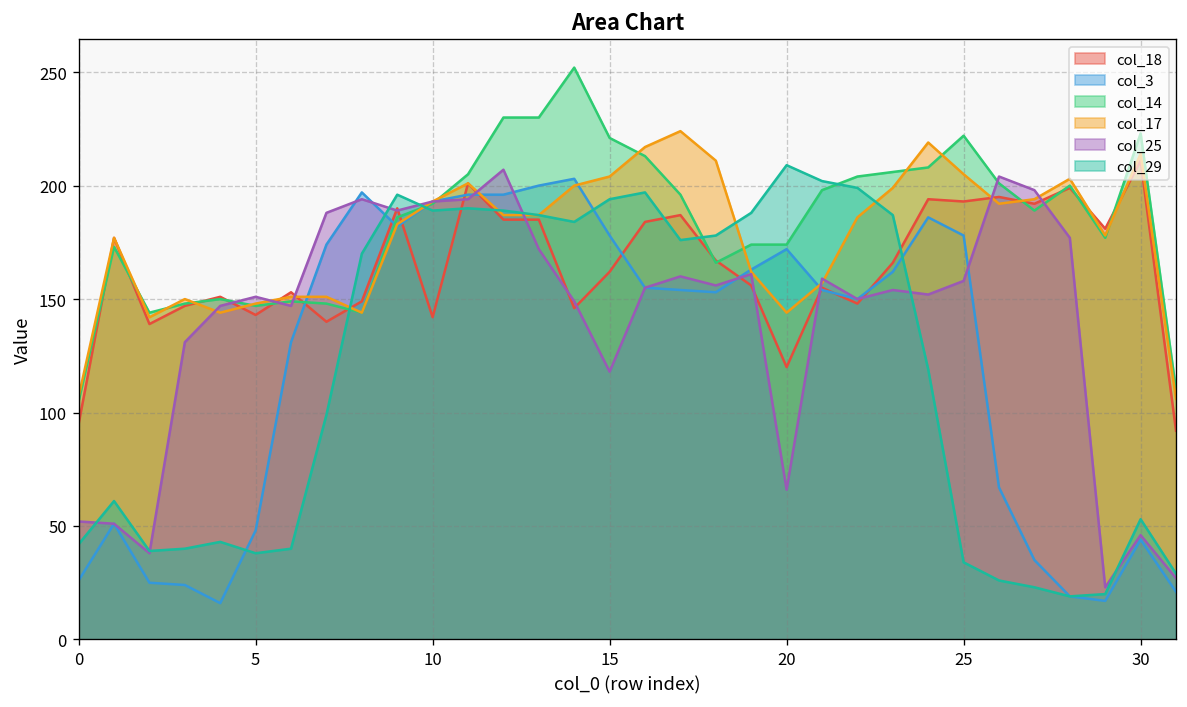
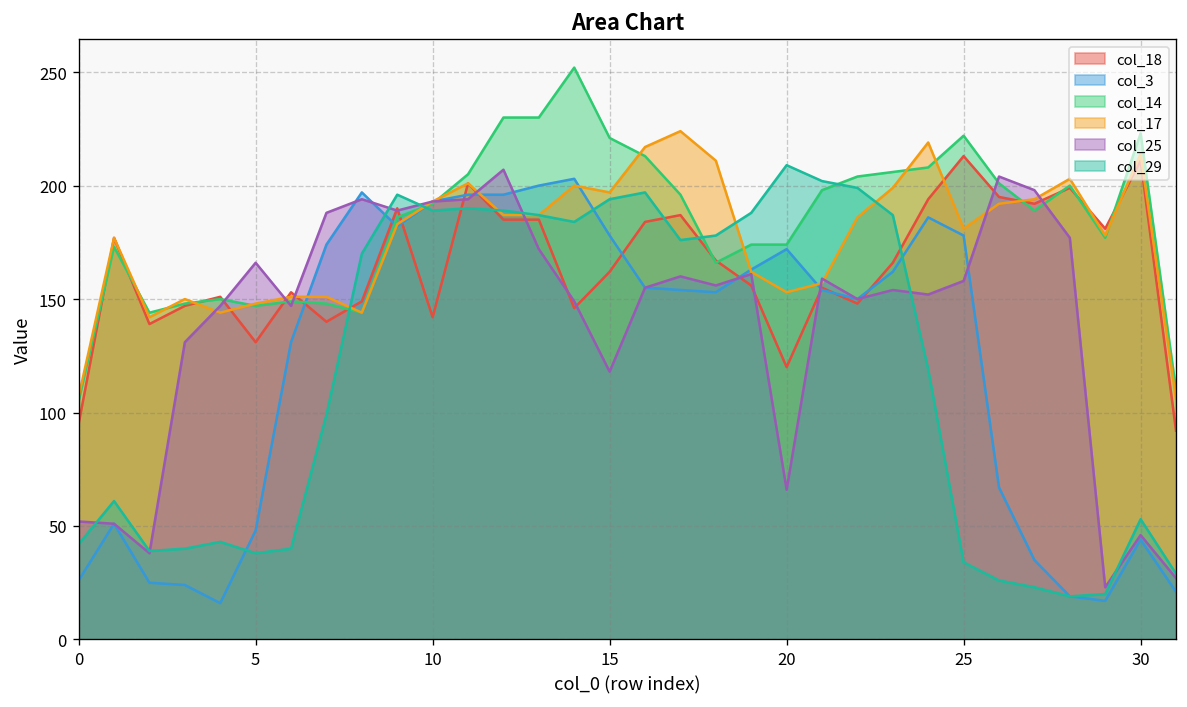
col_18, 5: 143 -> 131
col_25, 5: 151 -> 166
col_17, 15: 204 -> 197
col_17, 20: 144 -> 153
col_18, 25: 193 -> 213
col_17, 25: 205 -> 181
